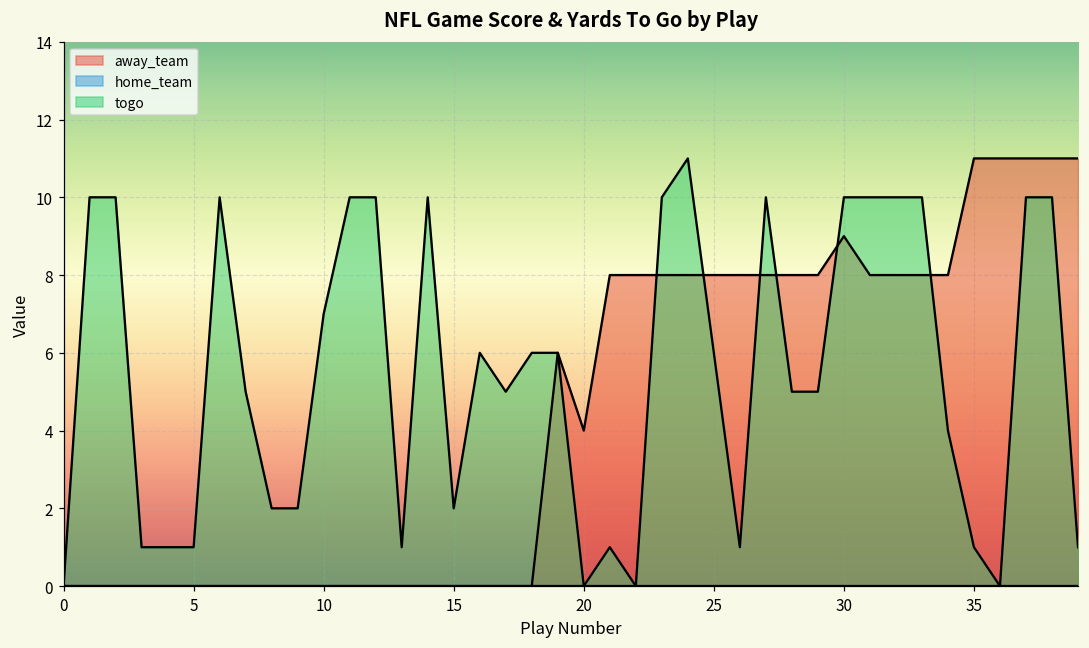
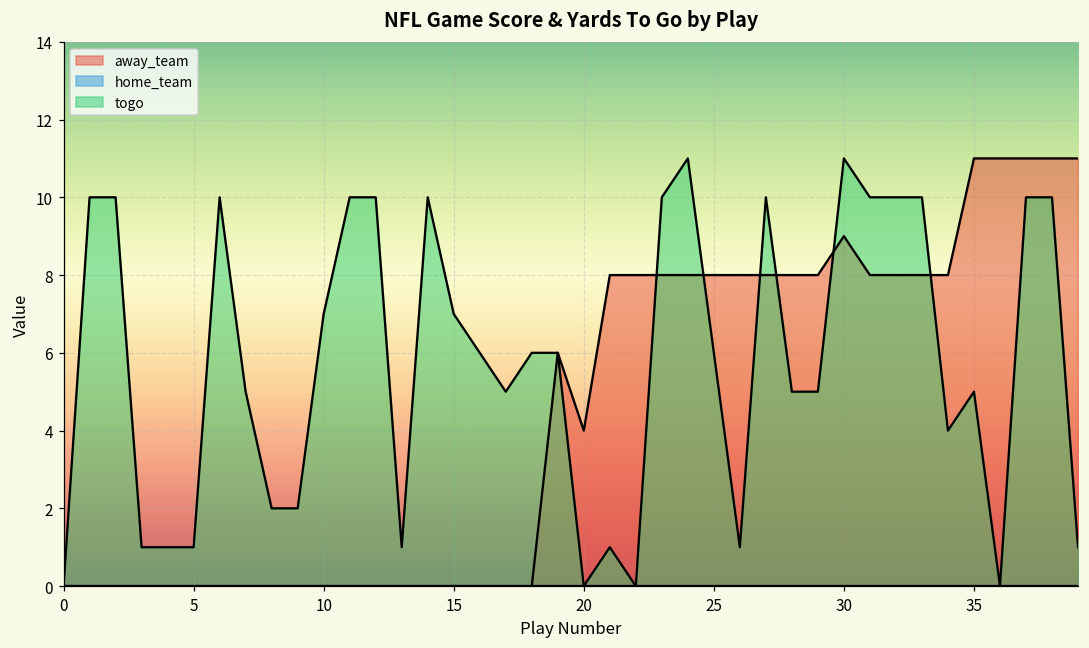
togo, 15: 2 -> 7
togo, 30: 10 -> 11
togo, 35: 1 -> 5
